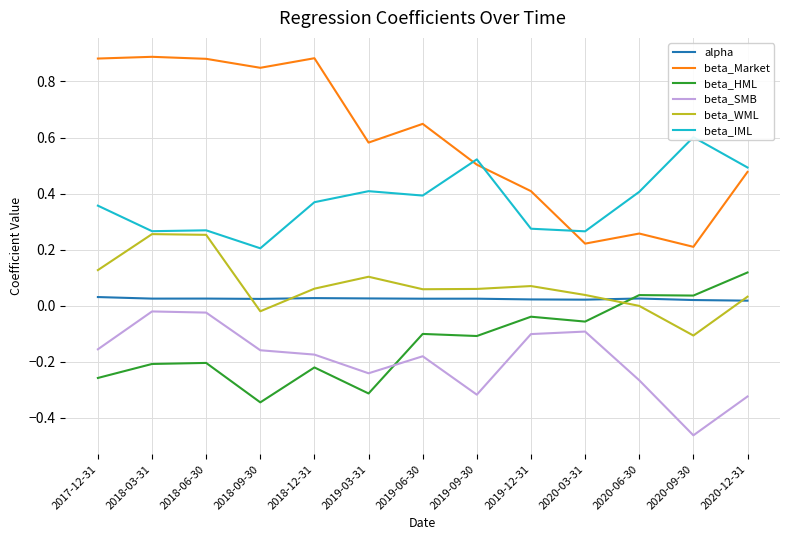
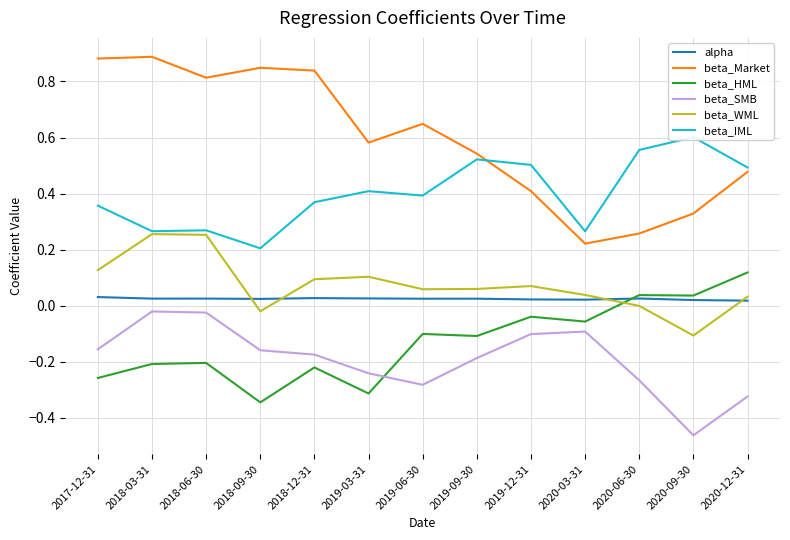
beta_Market, 2018-06-30: 0.88 -> 0.81
beta_Market, 2018-12-31: 0.88 -> 0.84
beta_WML, 2018-12-31: 0.06 -> 0.09
beta_SMB, 2019-06-30: -0.18 -> -0.28
beta_Market, 2019-09-30: 0.50 -> 0.54
beta_SMB, 2019-09-30: -0.32 -> -0.19
beta_IML, 2019-12-31: 0.27 -> 0.50
beta_IML, 2020-06-30: 0.41 -> 0.56
beta_Market, 2020-09-30: 0.21 -> 0.33
